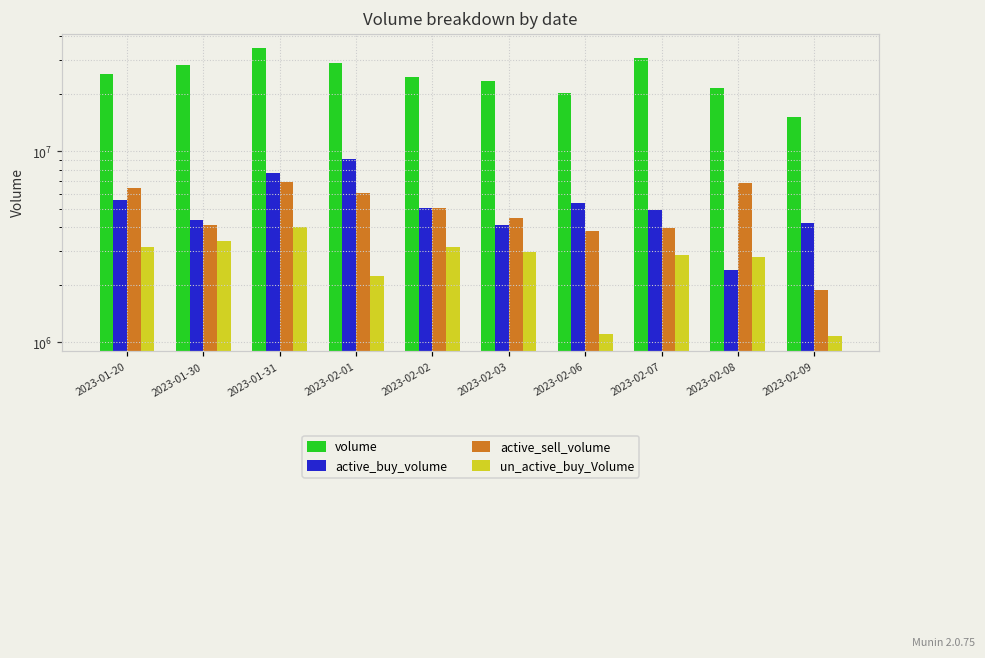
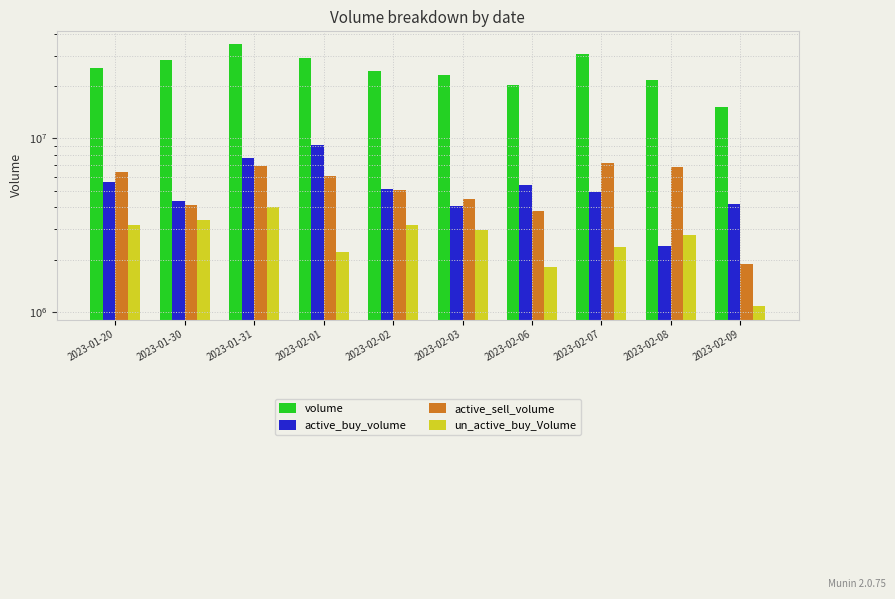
un_active_buy_Volume, 2023-02-06: 1100000 -> 1800000
active_sell_volume, 2023-02-07: 3900000 -> 7200000
un_active_buy_Volume, 2023-02-07: 2900000 -> 2400000
